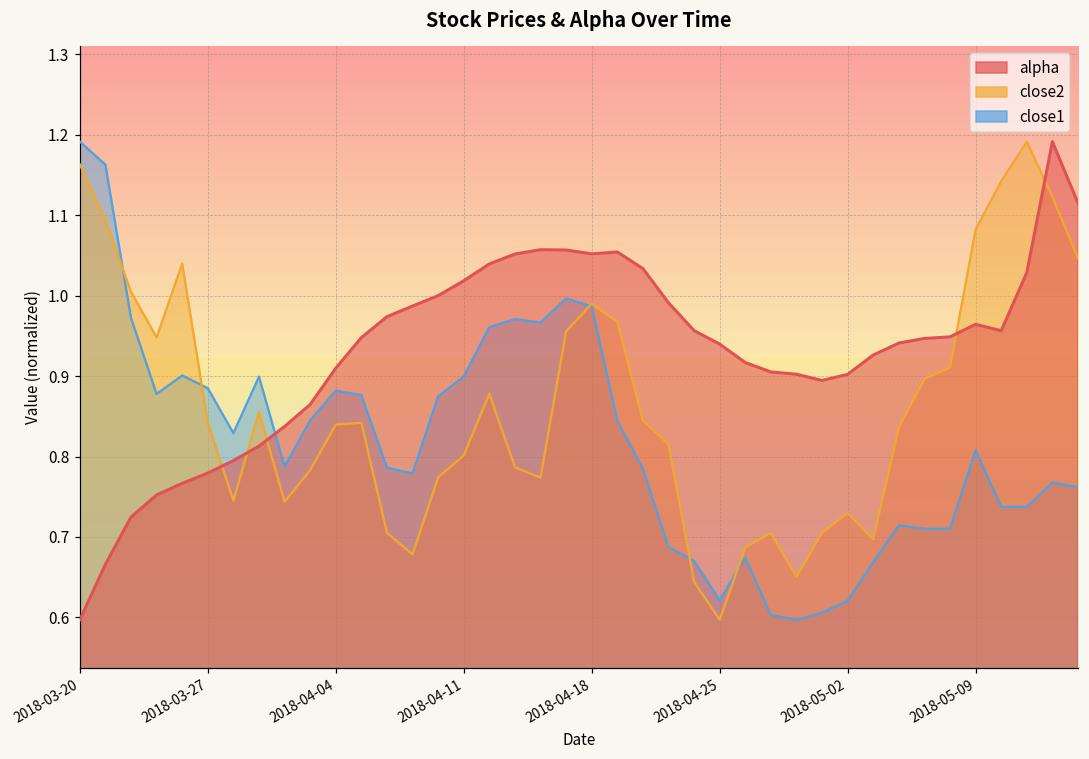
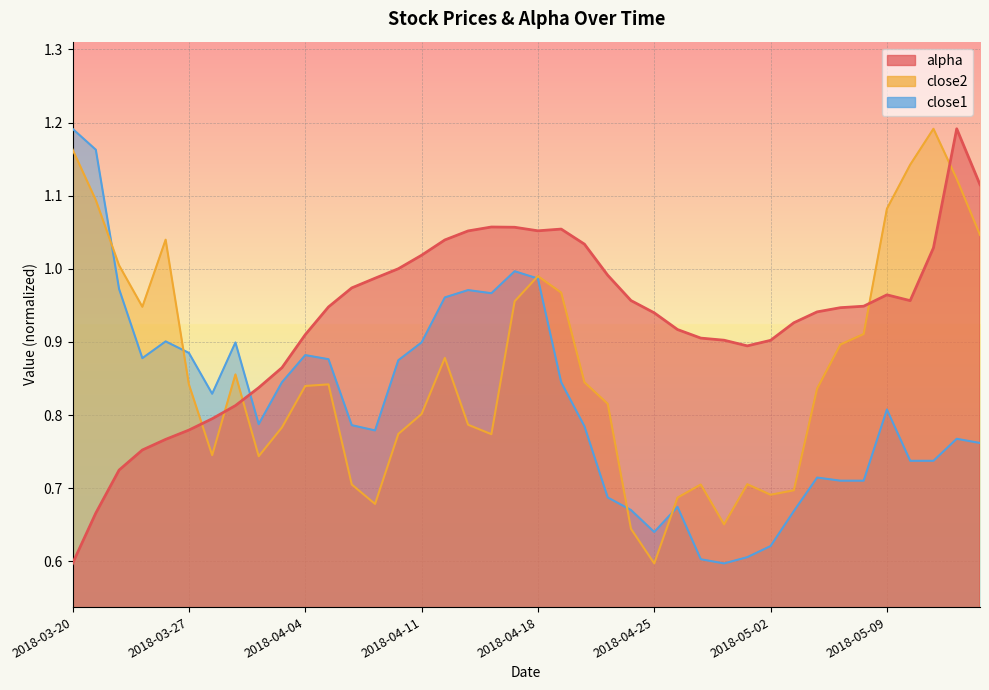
close1, 2018-04-25: 0.62 -> 0.64
close2, 2018-05-02: 0.73 -> 0.69
